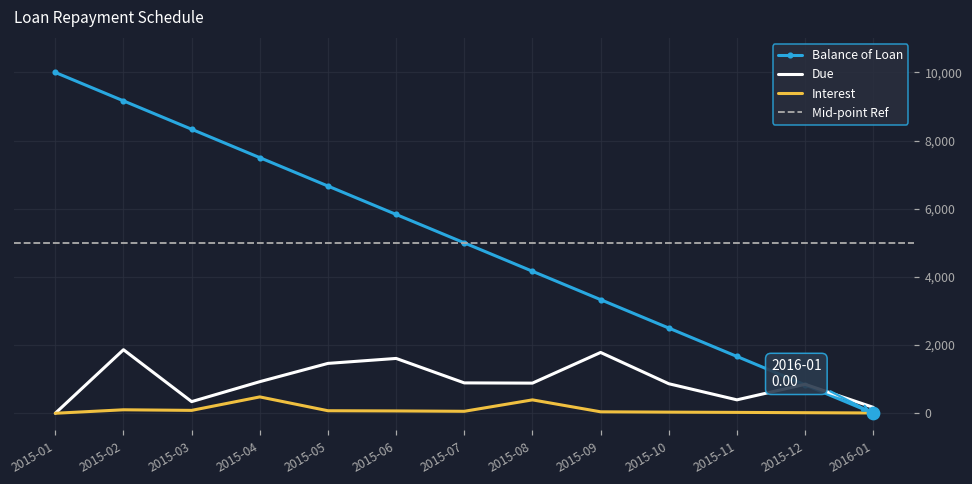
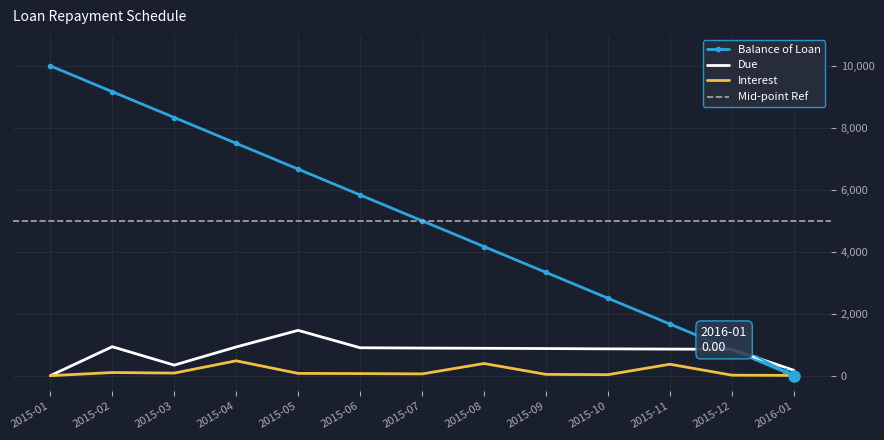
Due, 2015-02: 1,900 -> 900
Due, 2015-06: 1,600 -> 900
Due, 2015-09: 1,800 -> 900
Due, 2015-11: 400 -> 900
Interest, 2015-11: 0 -> 400
